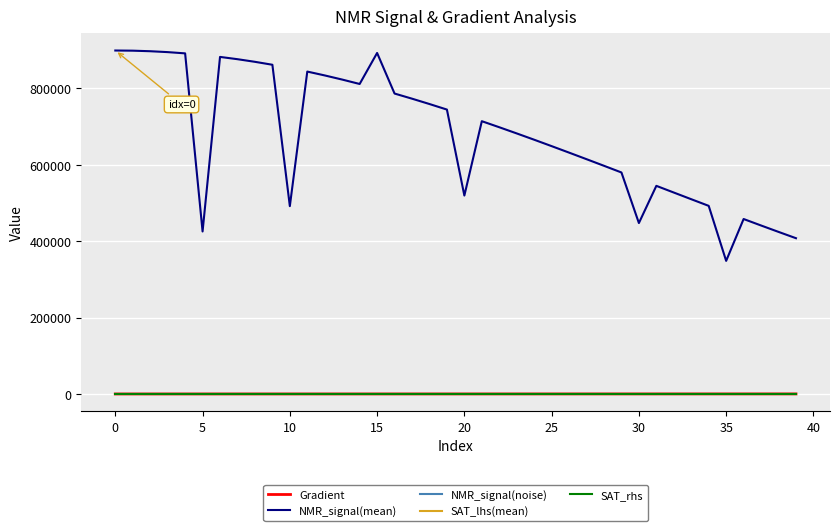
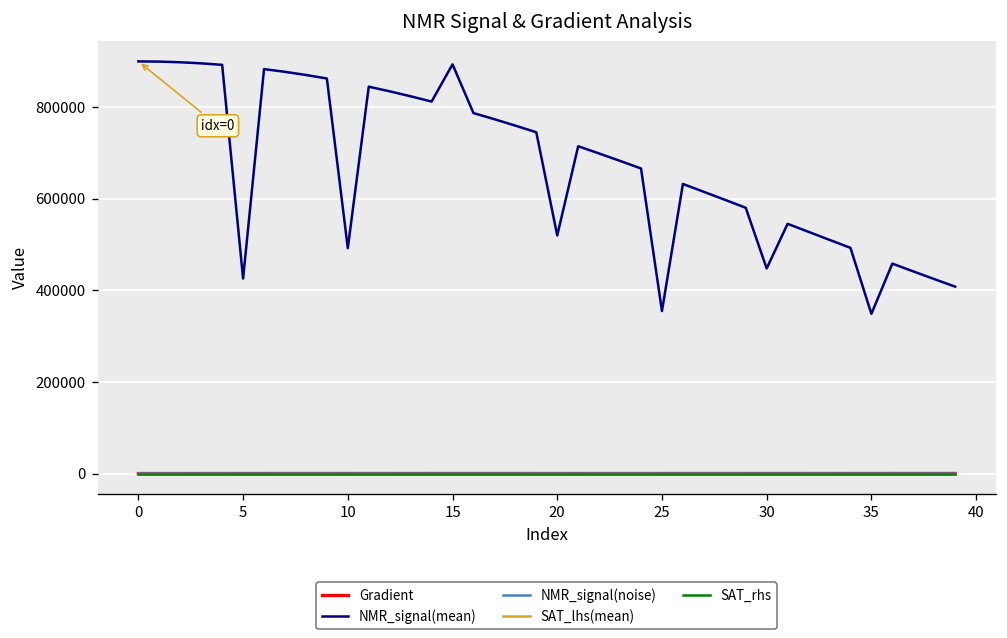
NMR_signal(mean), 25: 650000 -> 350000
